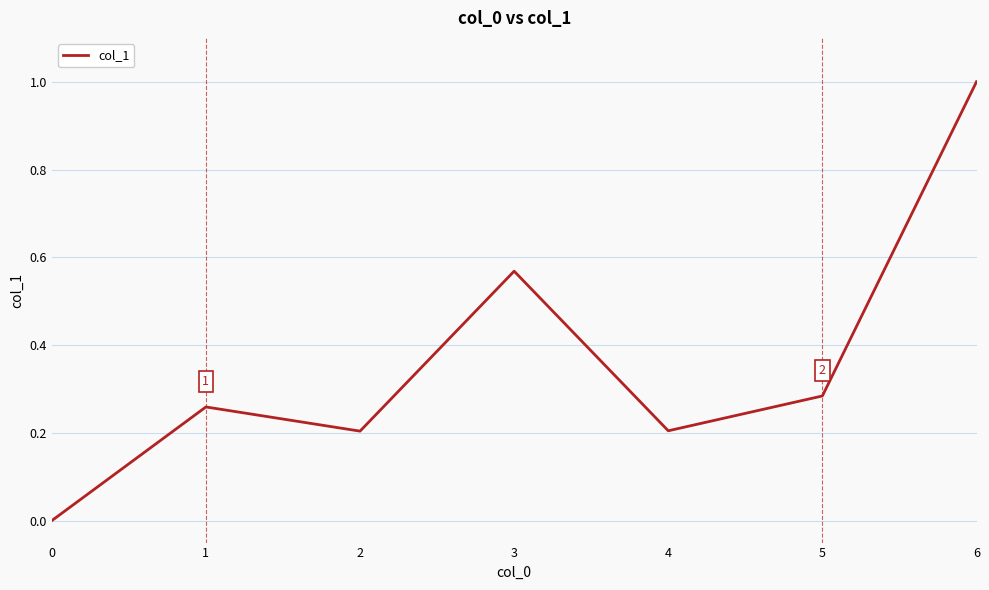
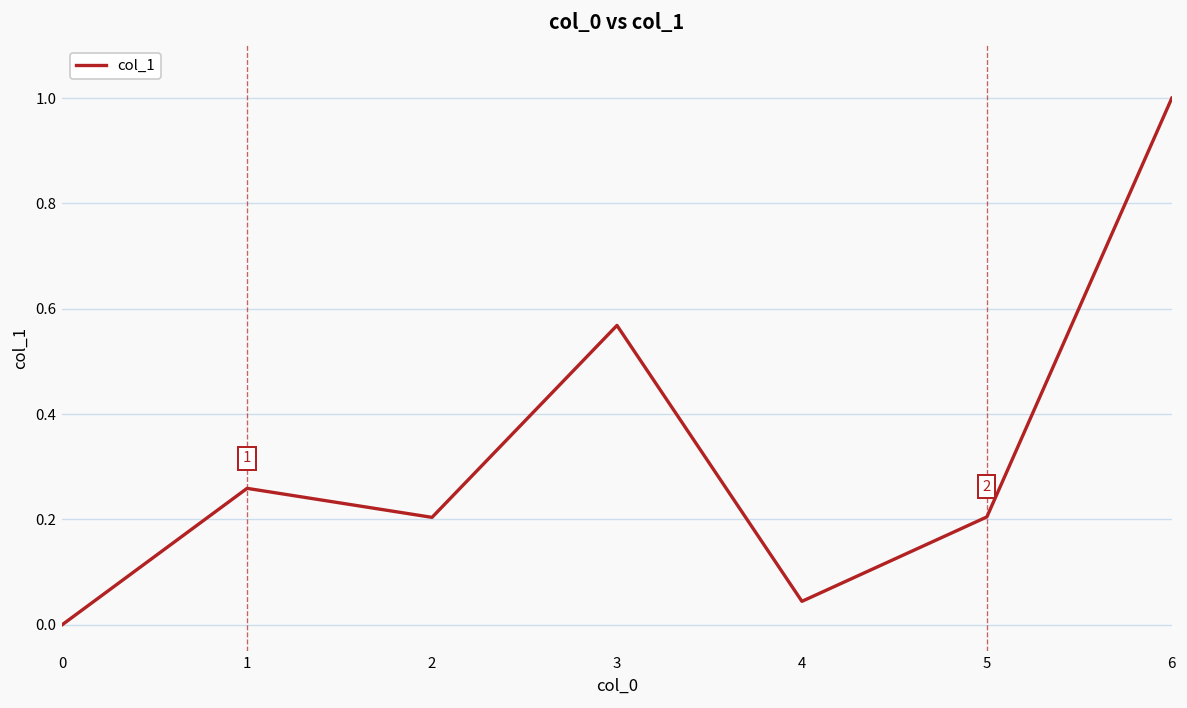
4: 0.20 -> 0.04
5: 0.28 -> 0.20
